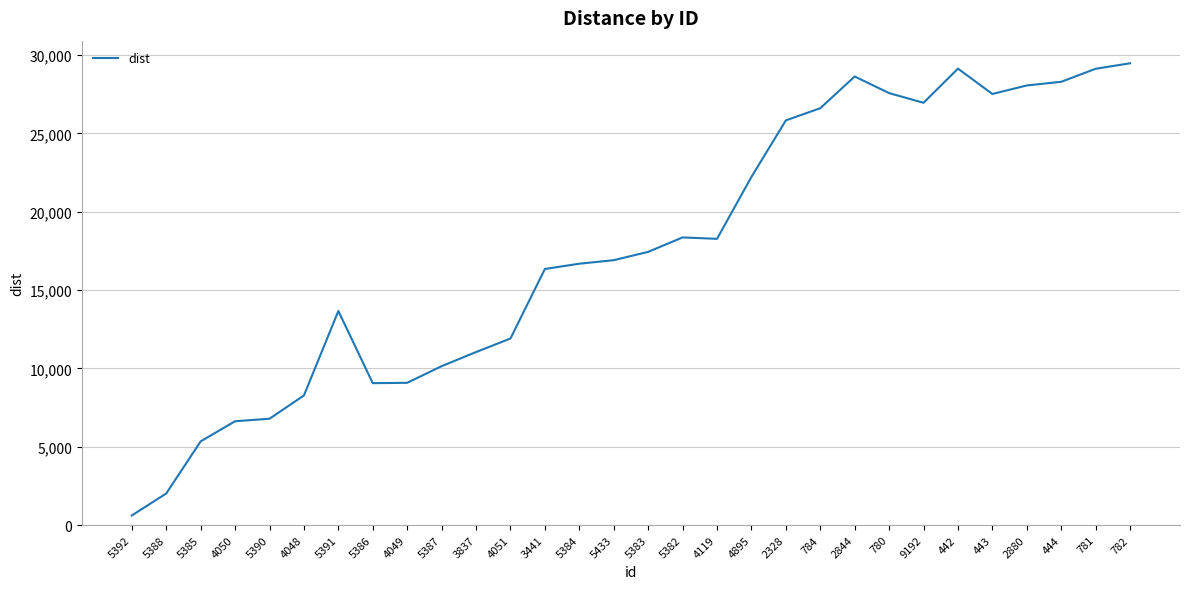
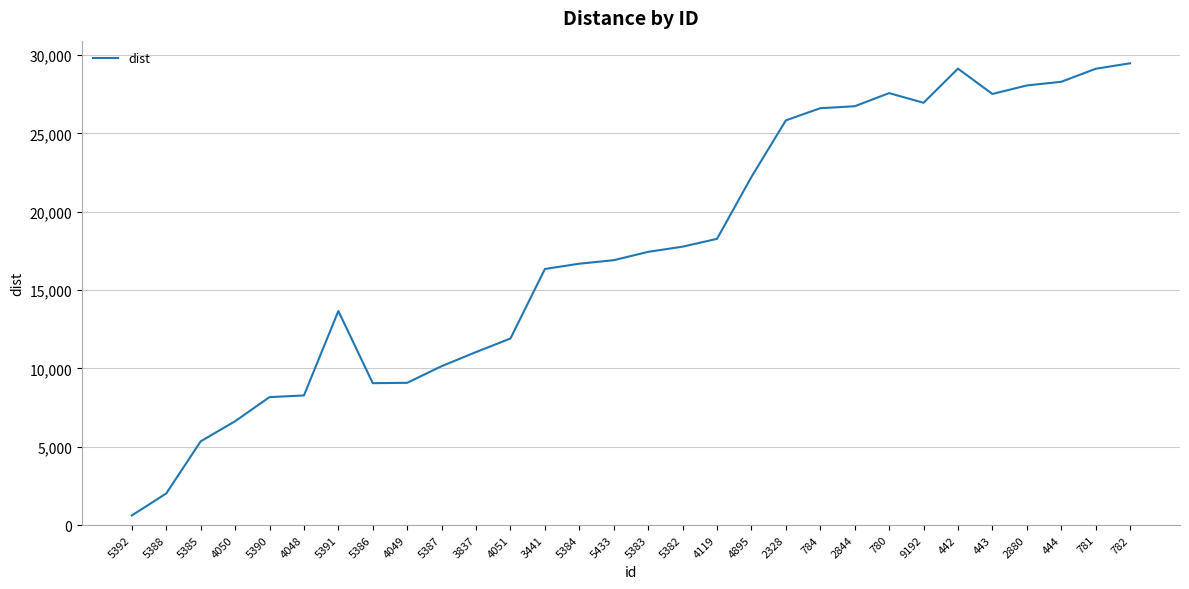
5390: 6,800 -> 8,200
5382: 18,400 -> 17,800
2844: 28,600 -> 26,700
